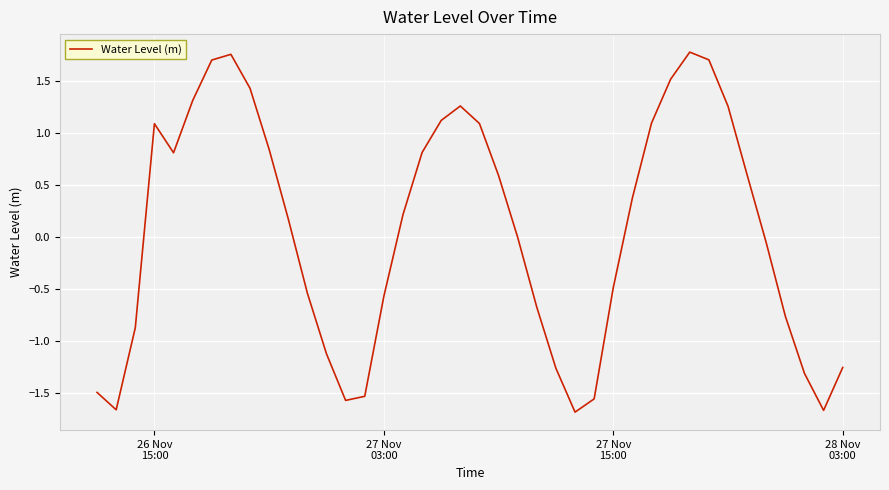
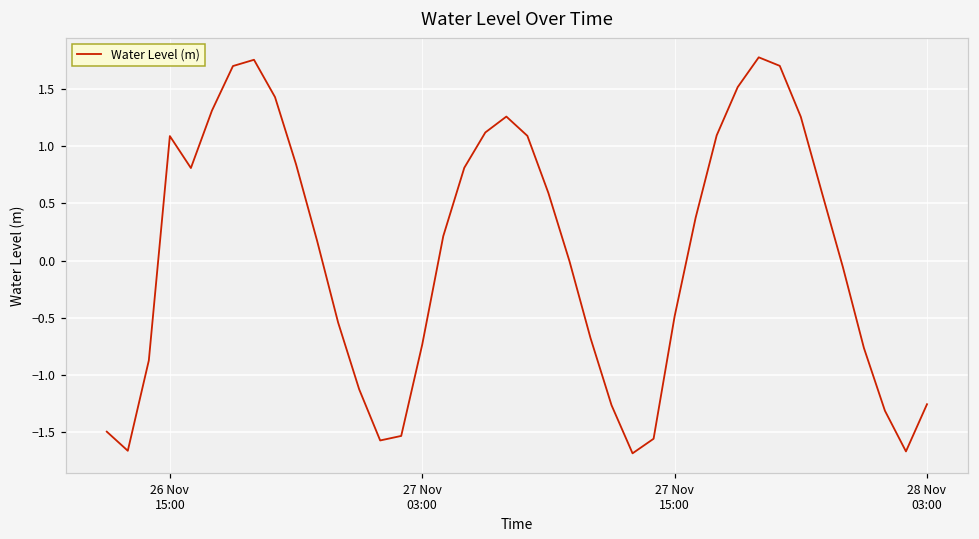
27 Nov 03:00: -0.57 -> -0.73
